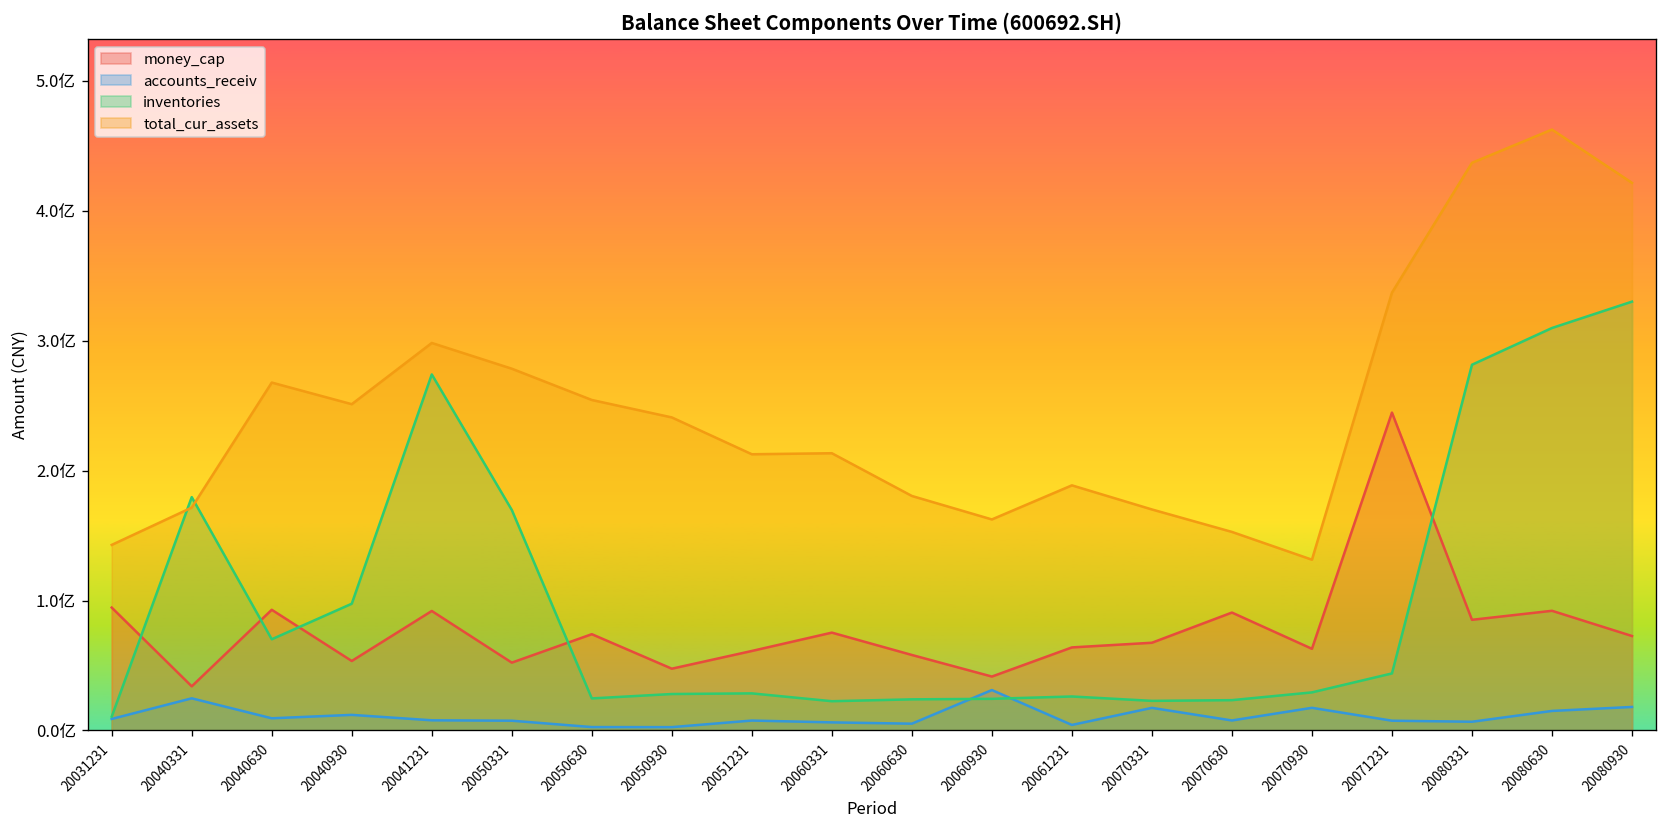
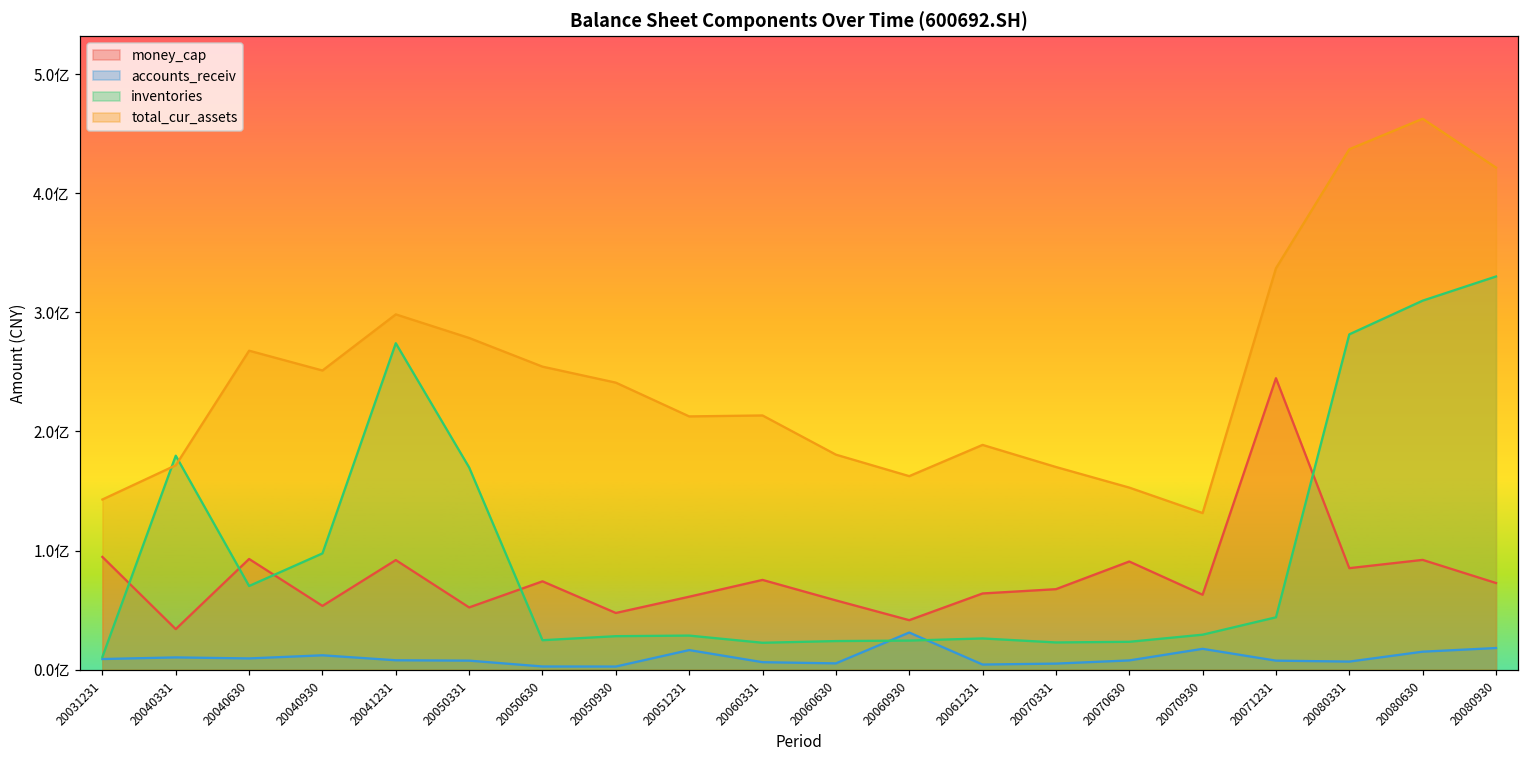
accounts_receiv, 20040331: 0.25亿 -> 0.10亿
accounts_receiv, 20051231: 0.08亿 -> 0.16亿
accounts_receiv, 20070331: 0.17亿 -> 0.05亿
